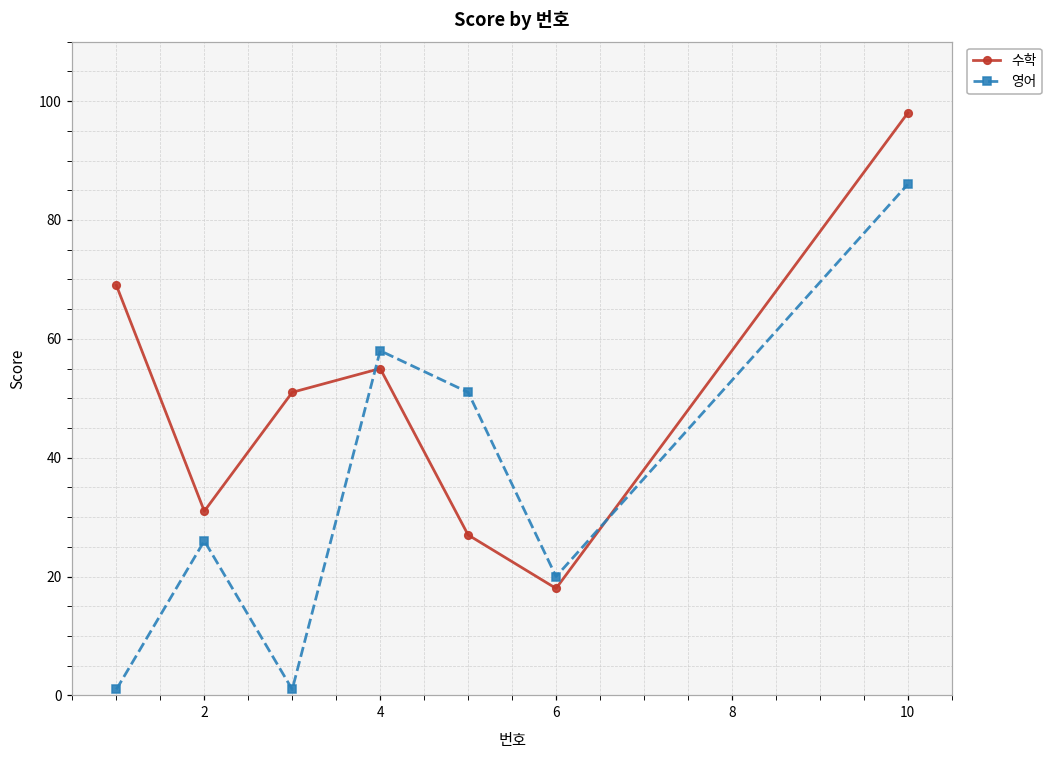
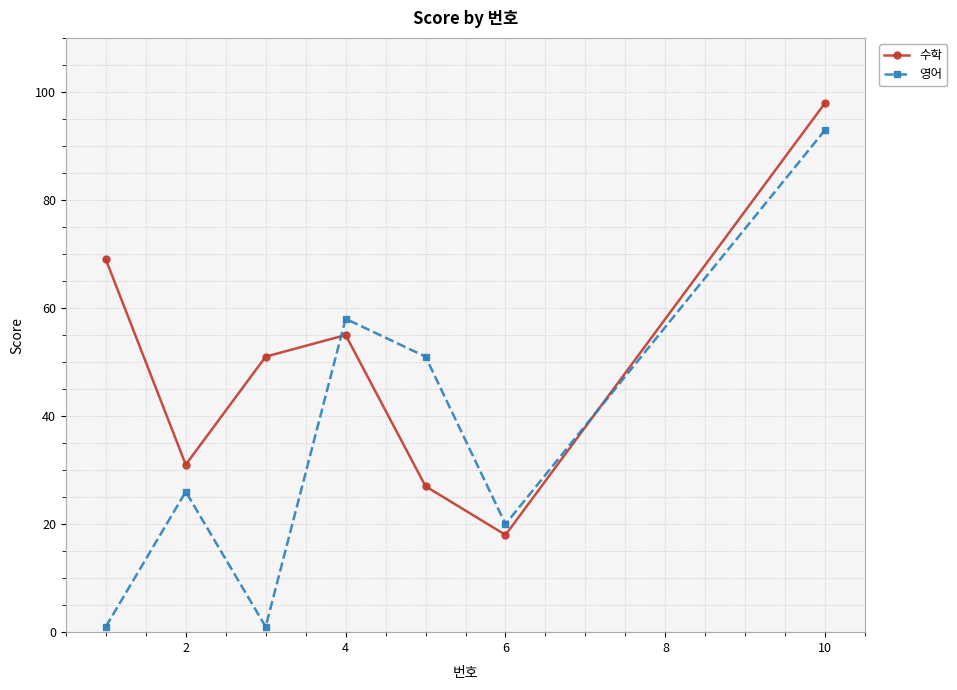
영어, 10: 86 -> 93
